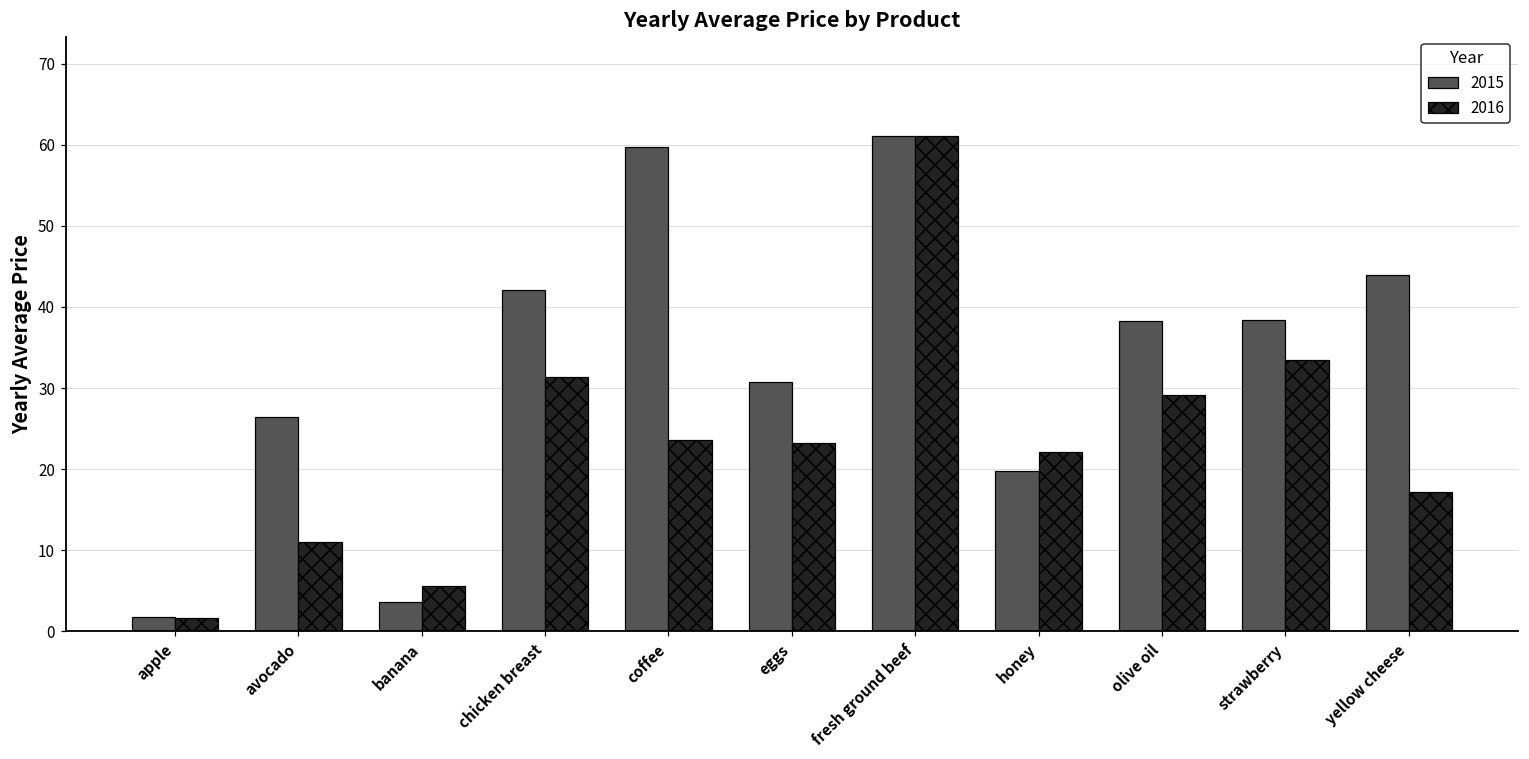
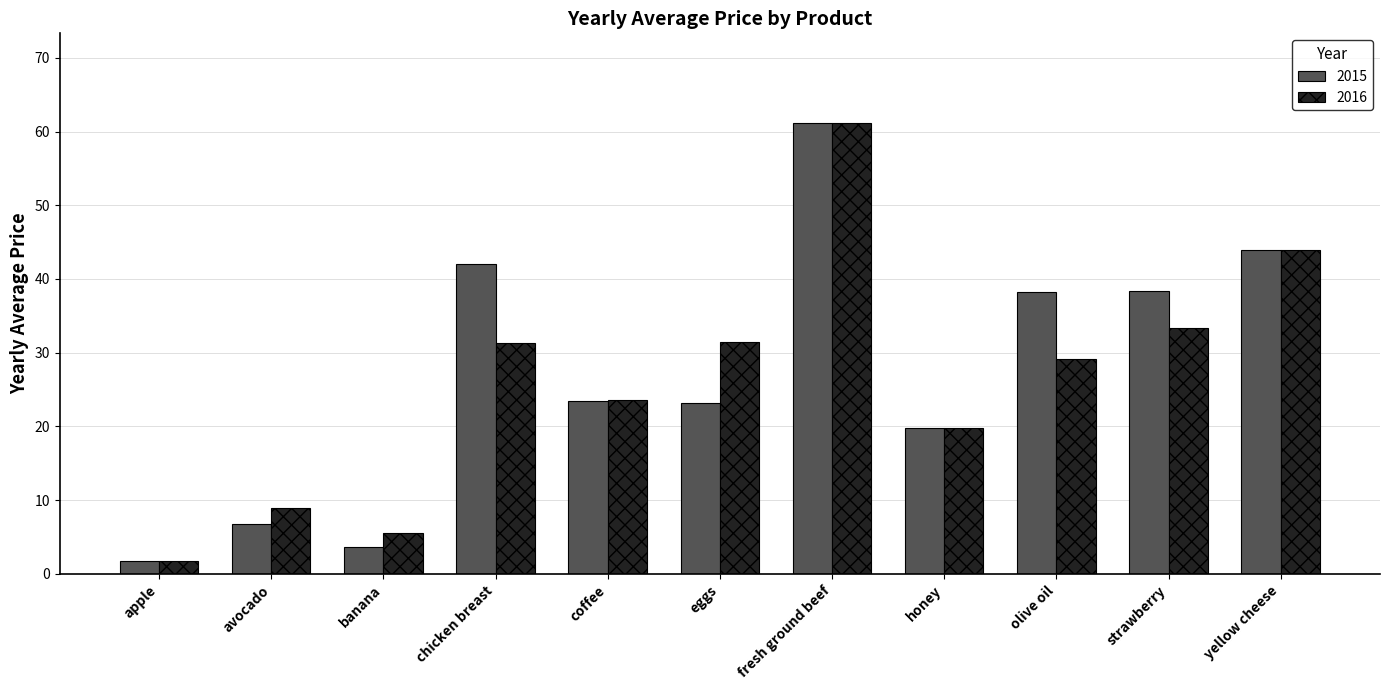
2015, avocado: 26 -> 7
2016, avocado: 11 -> 9
2015, coffee: 60 -> 23
2015, eggs: 31 -> 23
2016, eggs: 23 -> 31
2016, honey: 22 -> 20
2016, yellow cheese: 17 -> 44
